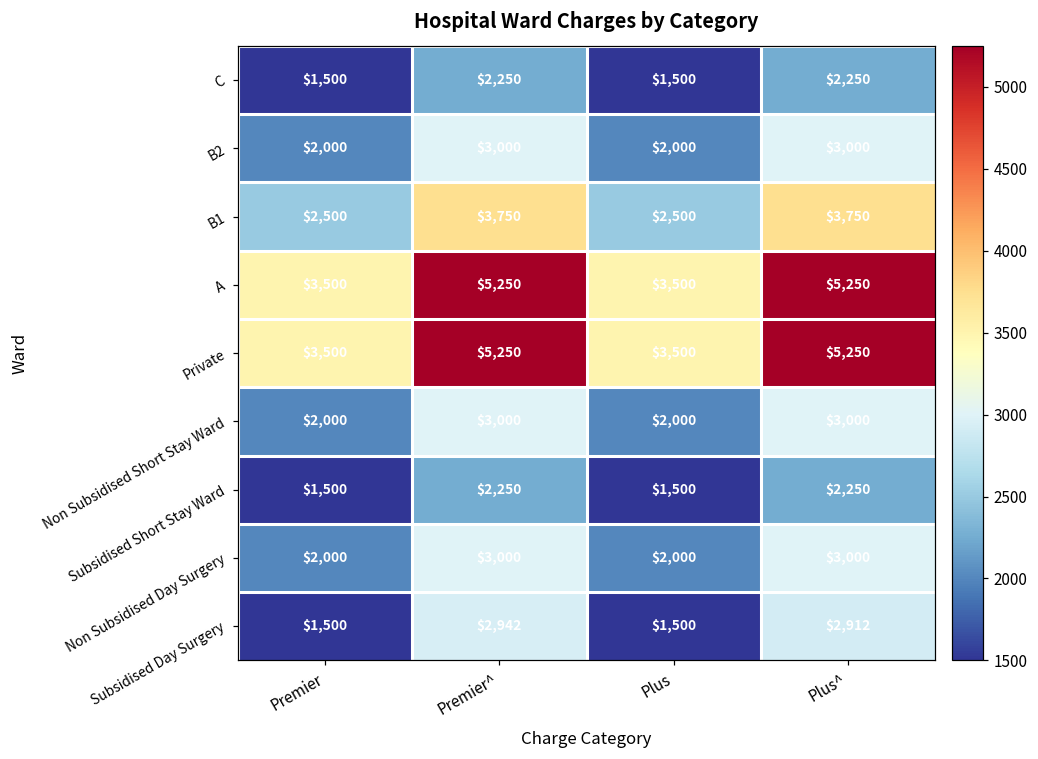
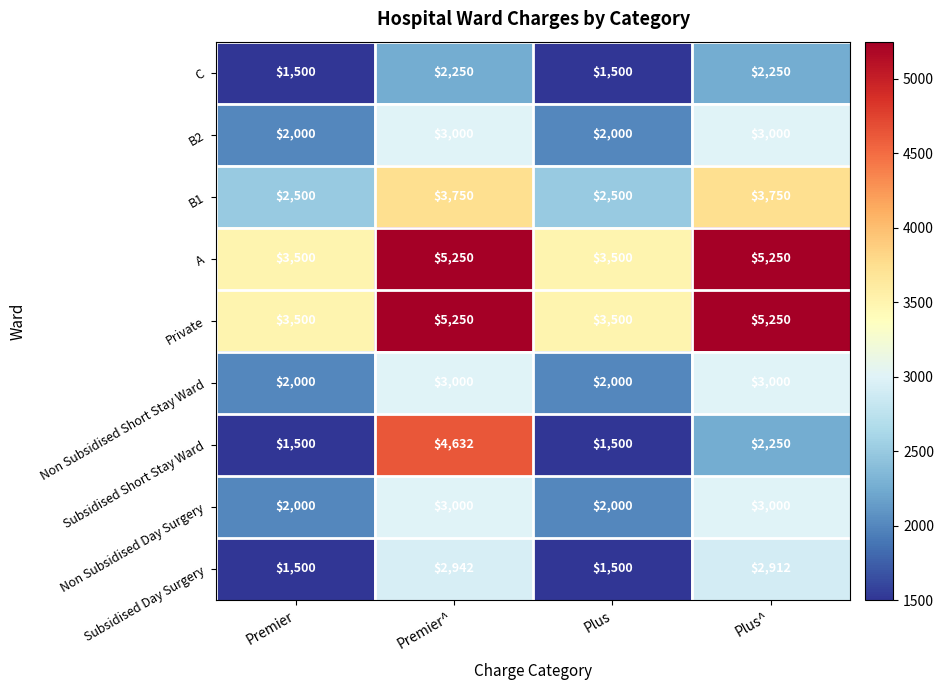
Subsidised Short Stay Ward, Premier^: $2,250 -> $4,632
